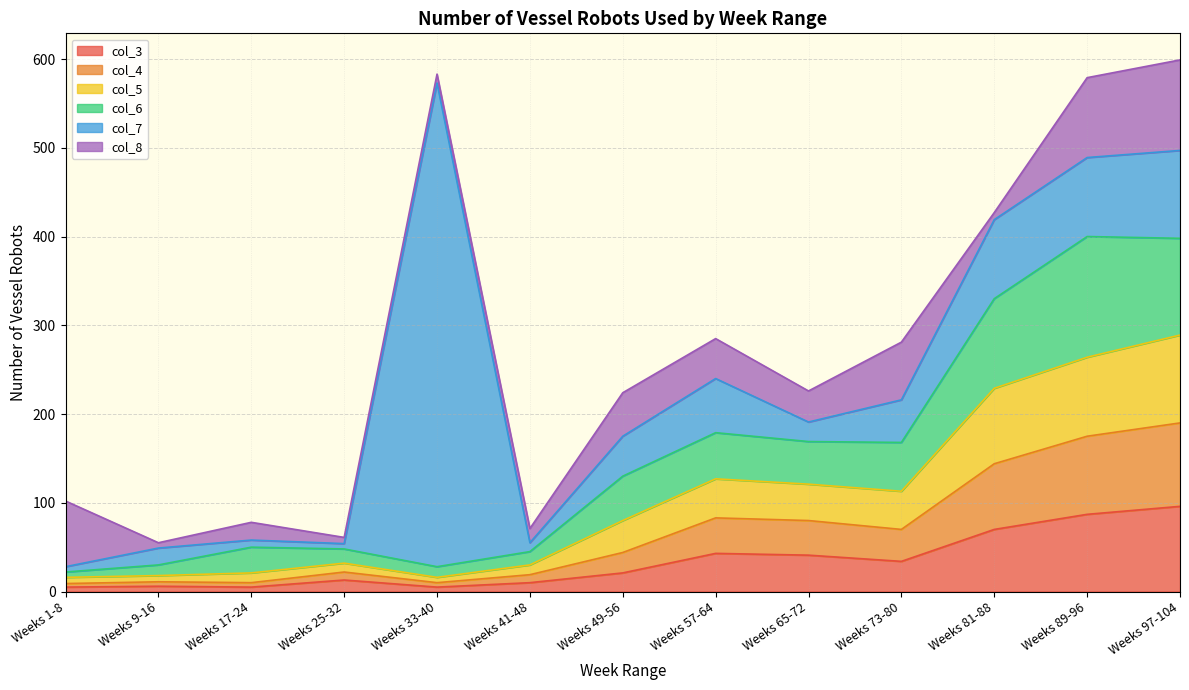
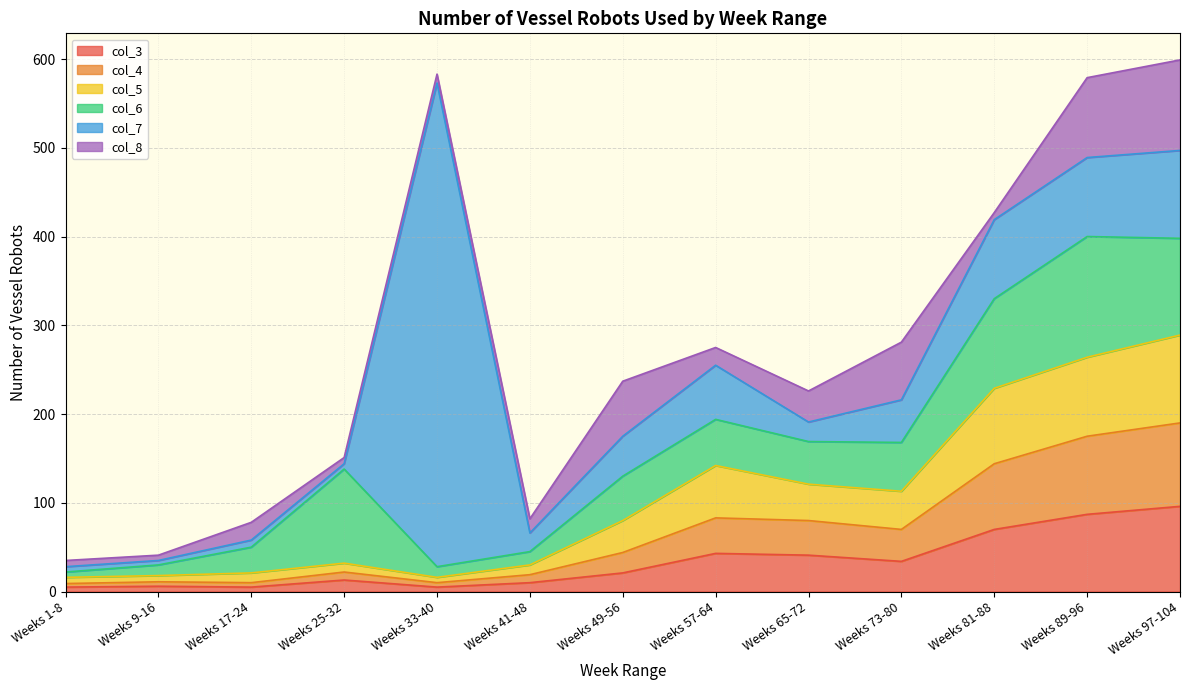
col_8, Weeks 1-8: 70 -> 10
col_7, Weeks 9-16: 20 -> 10
col_6, Weeks 25-32: 20 -> 110
col_7, Weeks 41-48: 10 -> 20
col_8, Weeks 49-56: 50 -> 60
col_5, Weeks 57-64: 40 -> 60
col_8, Weeks 57-64: 50 -> 20
